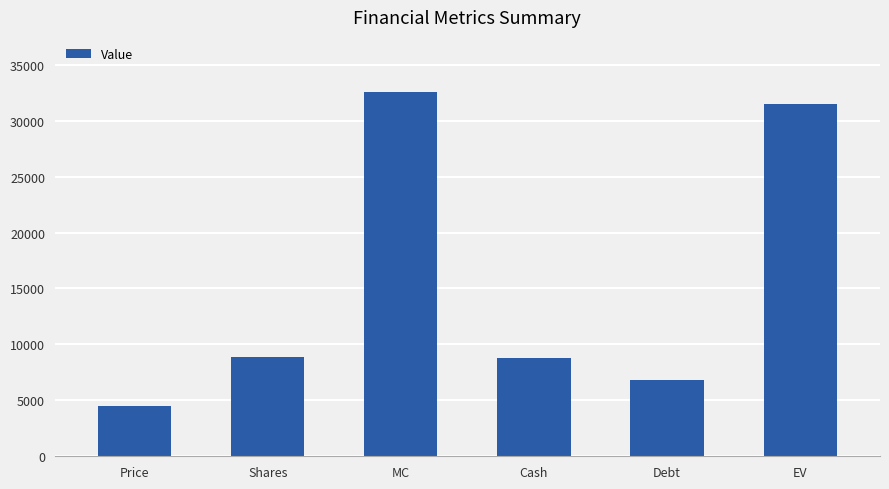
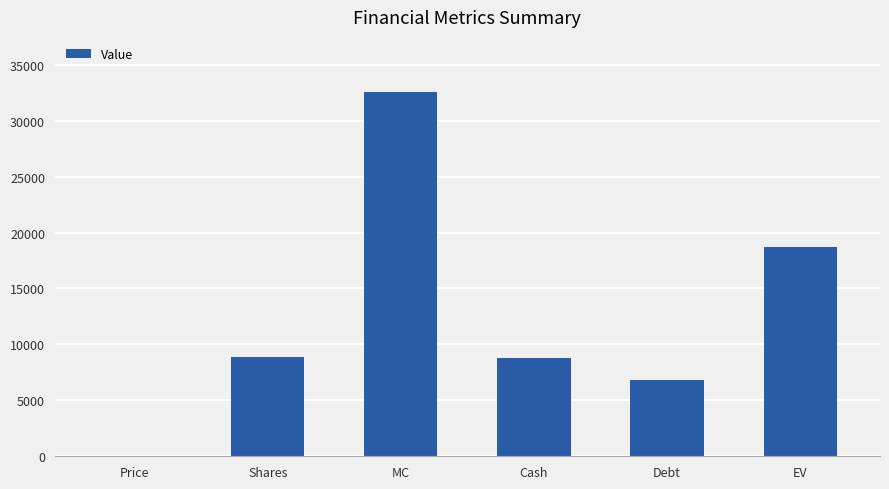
Price: 4500 -> 100
EV: 31500 -> 18700
